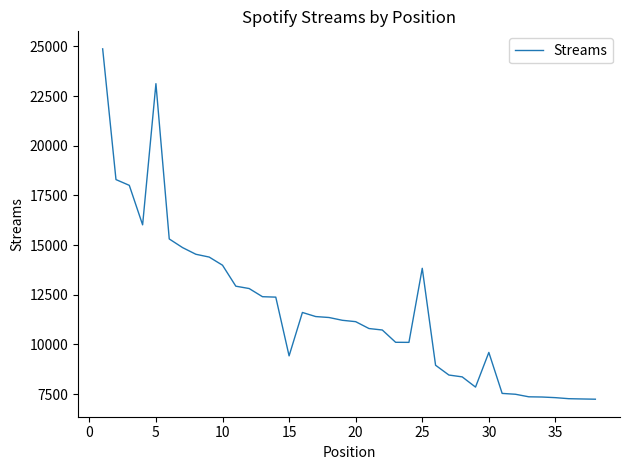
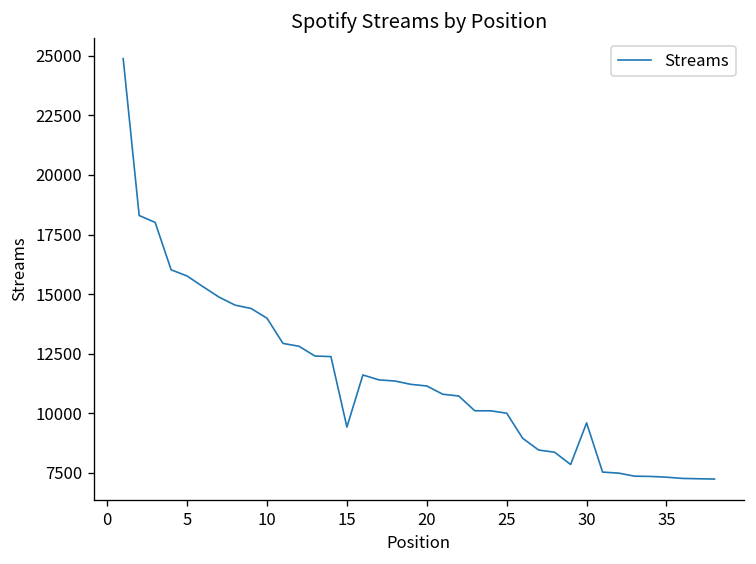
5: 23100 -> 15800
25: 13800 -> 10000
